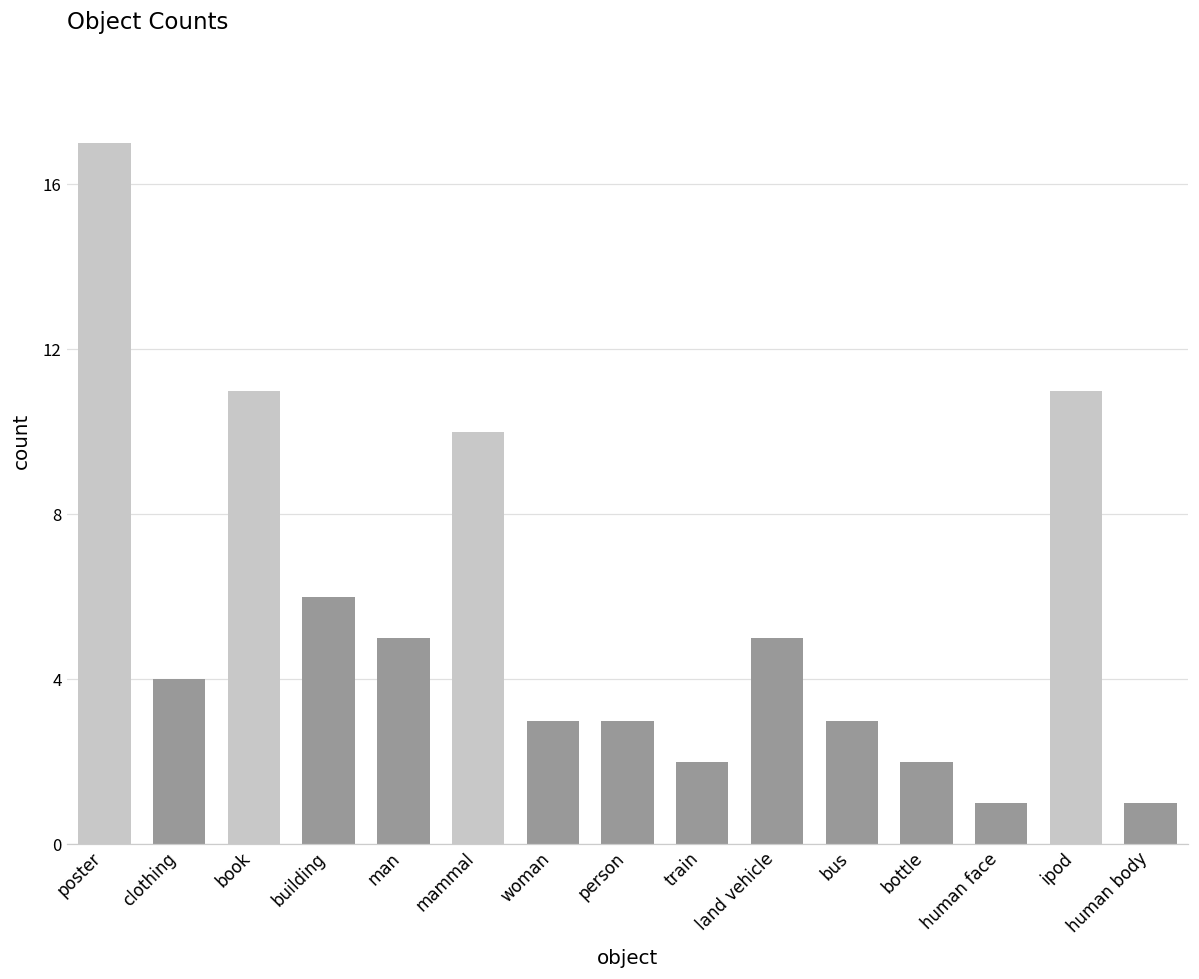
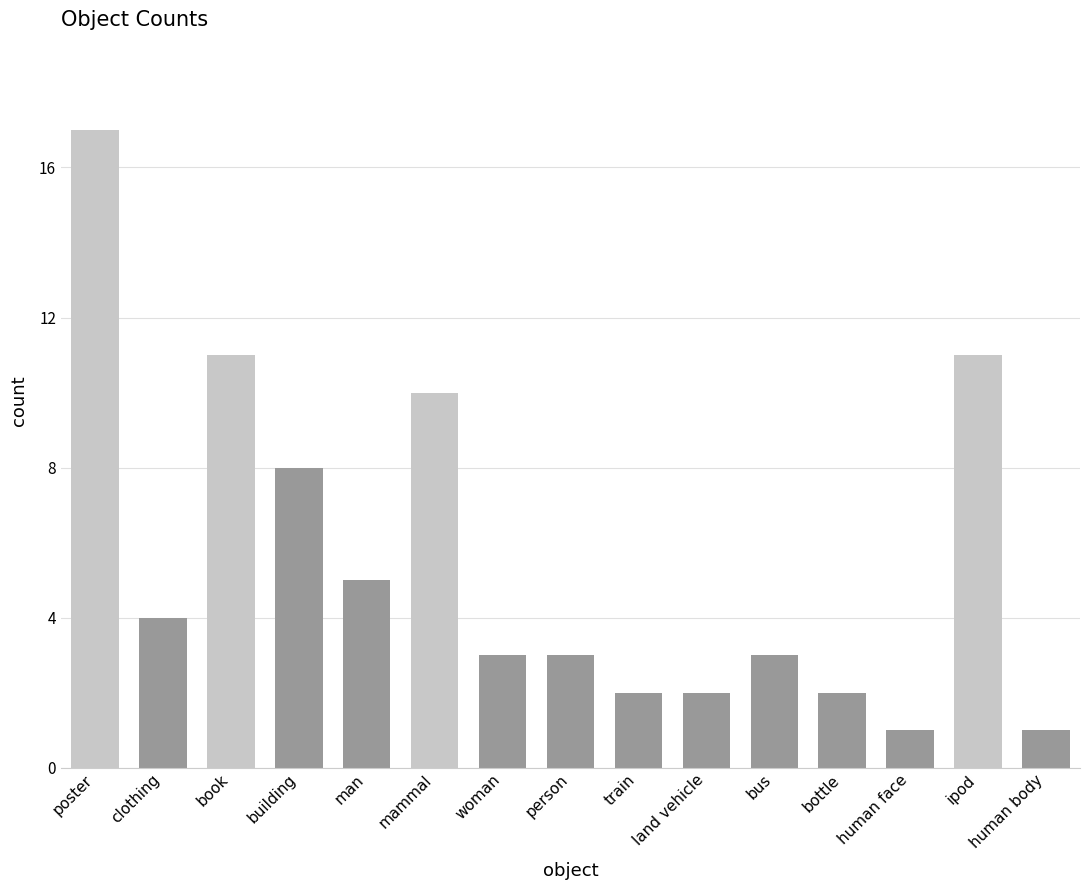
building: 6 -> 8
land vehicle: 5 -> 2
